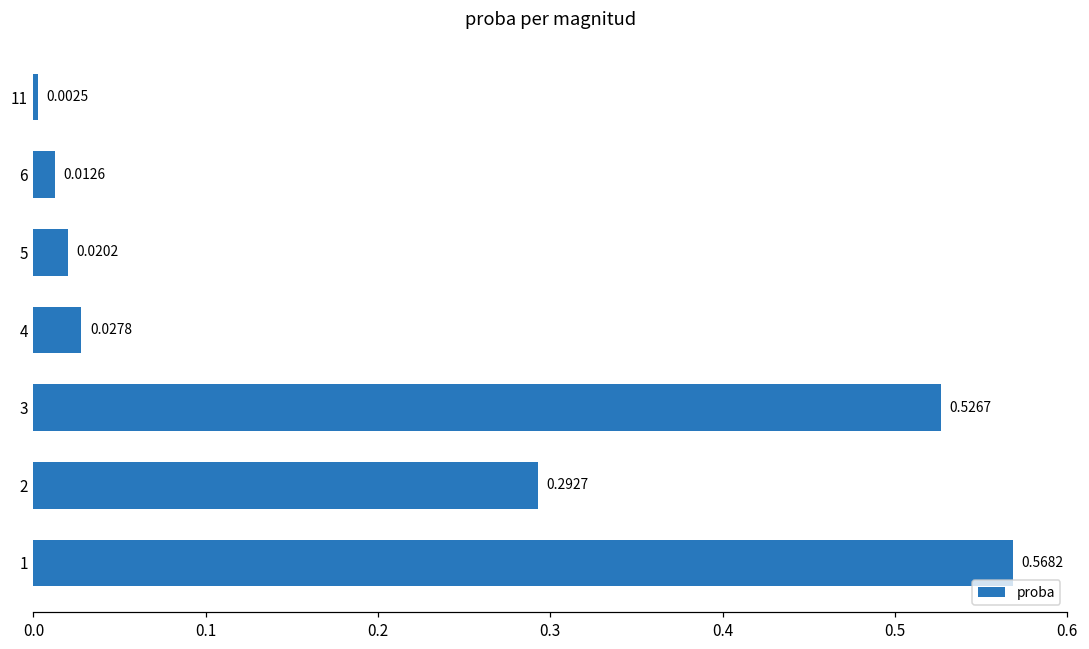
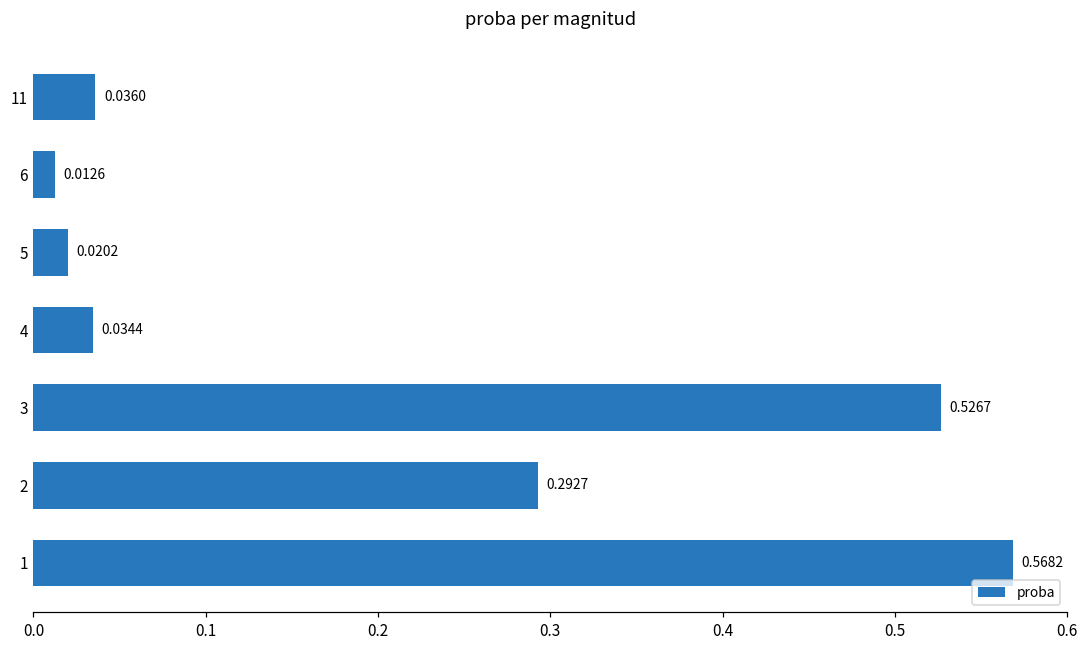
11: 0.0025 -> 0.0360
4: 0.0278 -> 0.0344
